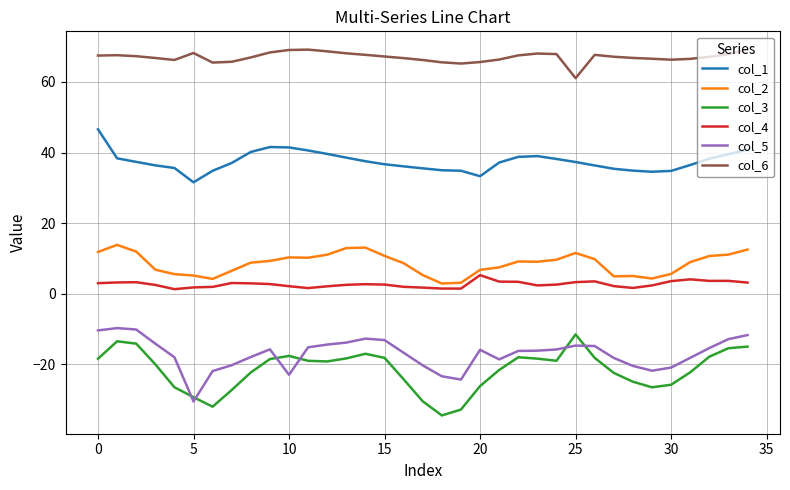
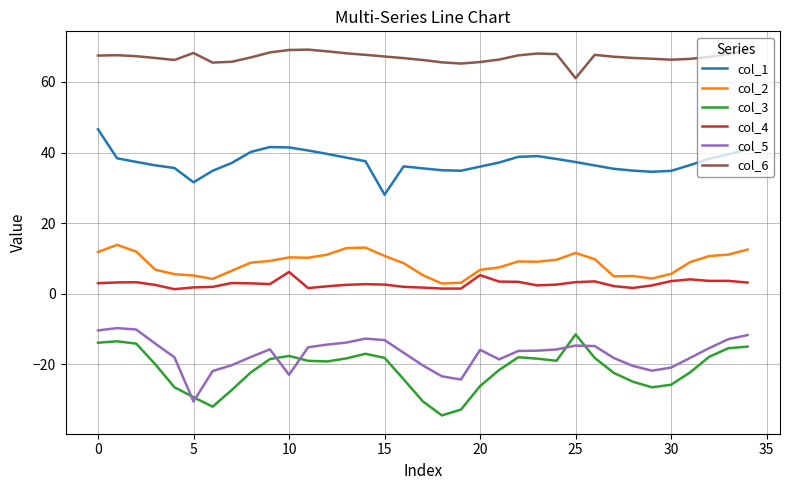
col_3, 0: -18 -> -14
col_4, 10: 2 -> 6
col_1, 15: 37 -> 28
col_1, 20: 33 -> 36
